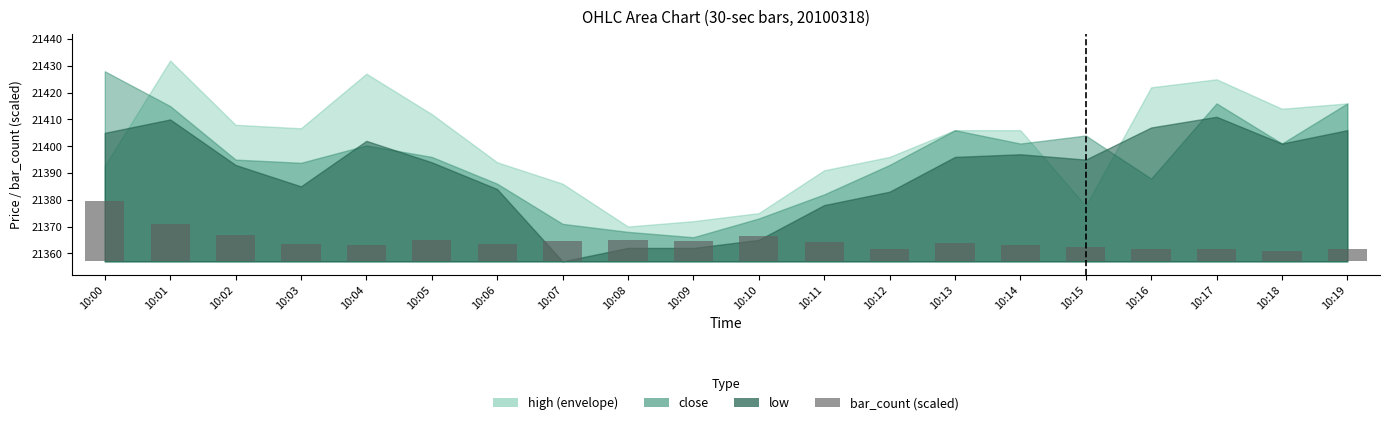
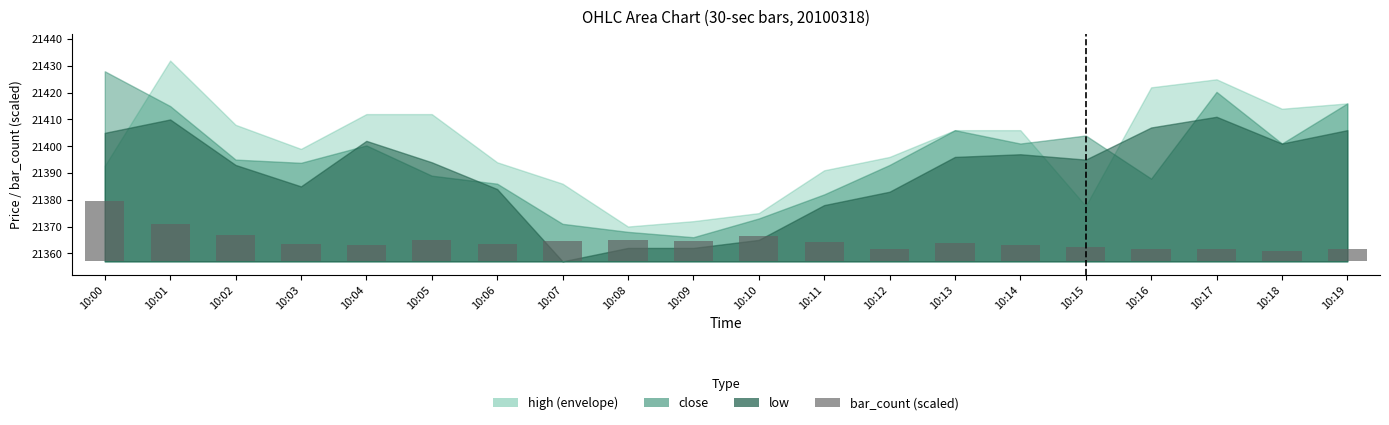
high (envelope), 10:03: 21407 -> 21399
high (envelope), 10:04: 21427 -> 21412
close, 10:05: 21396 -> 21389
close, 10:17: 21416 -> 21420
